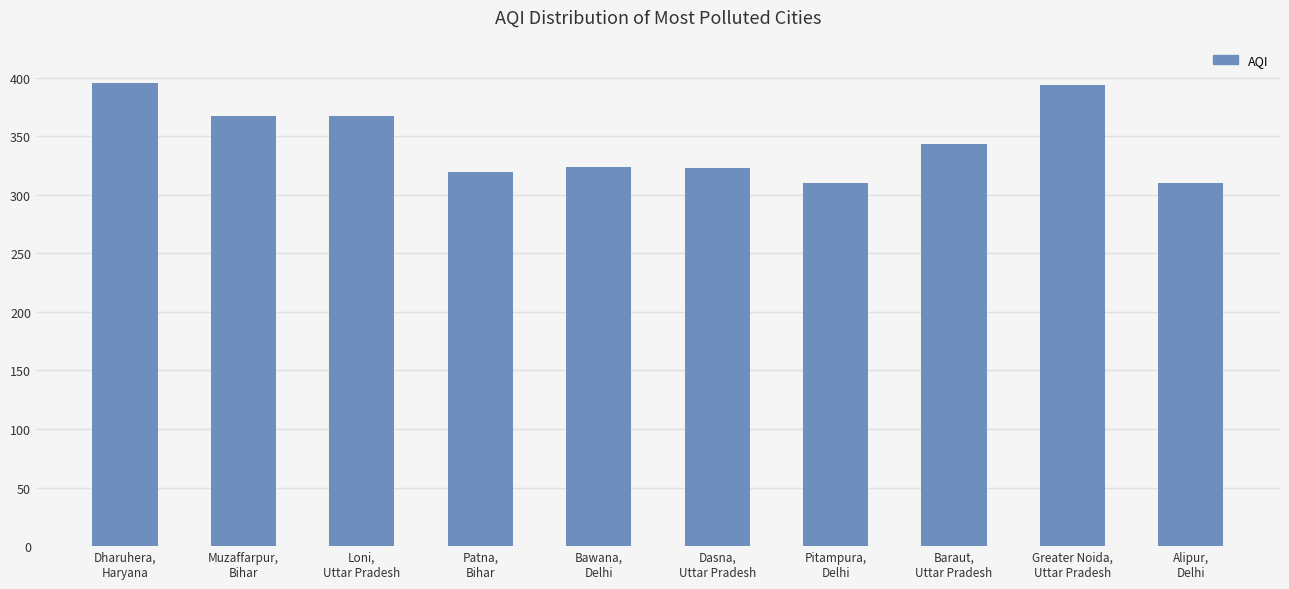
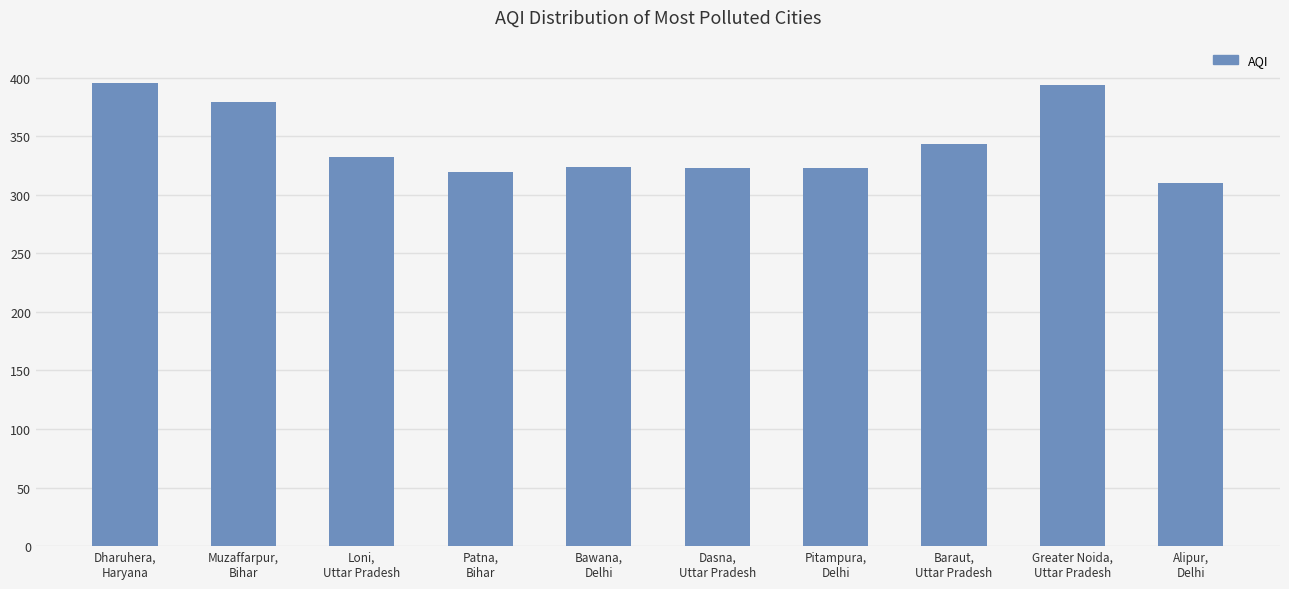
Muzaffarpur, Bihar: 367 -> 379
Loni, Uttar Pradesh: 367 -> 332
Pitampura, Delhi: 310 -> 323
